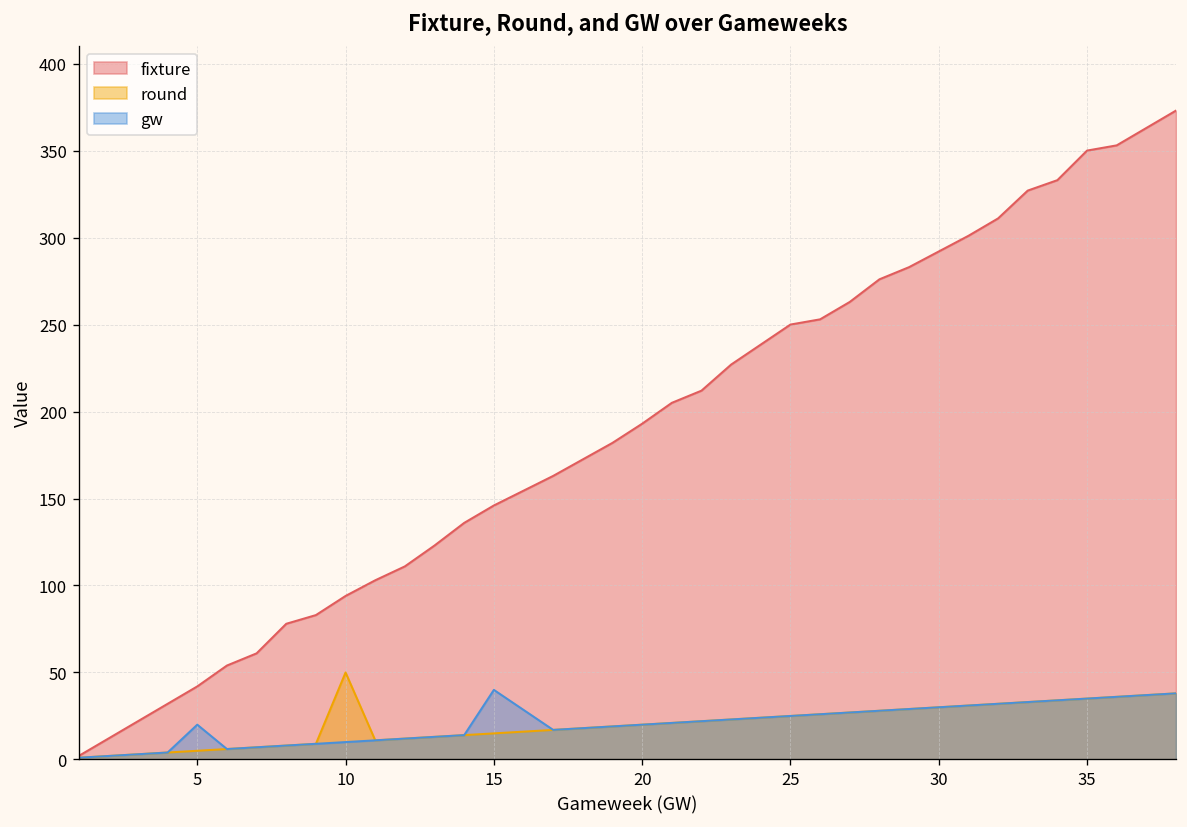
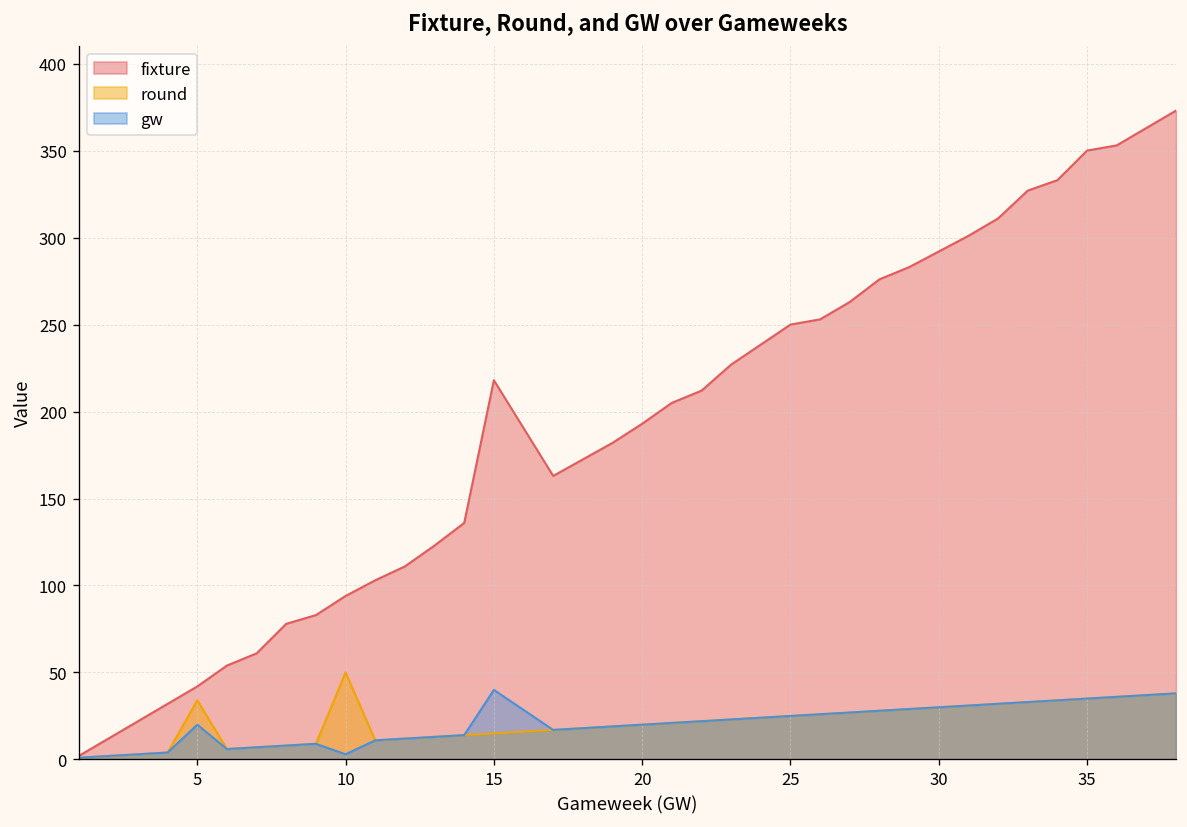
round, 5: 5 -> 34
gw, 10: 10 -> 3
fixture, 15: 146 -> 218
